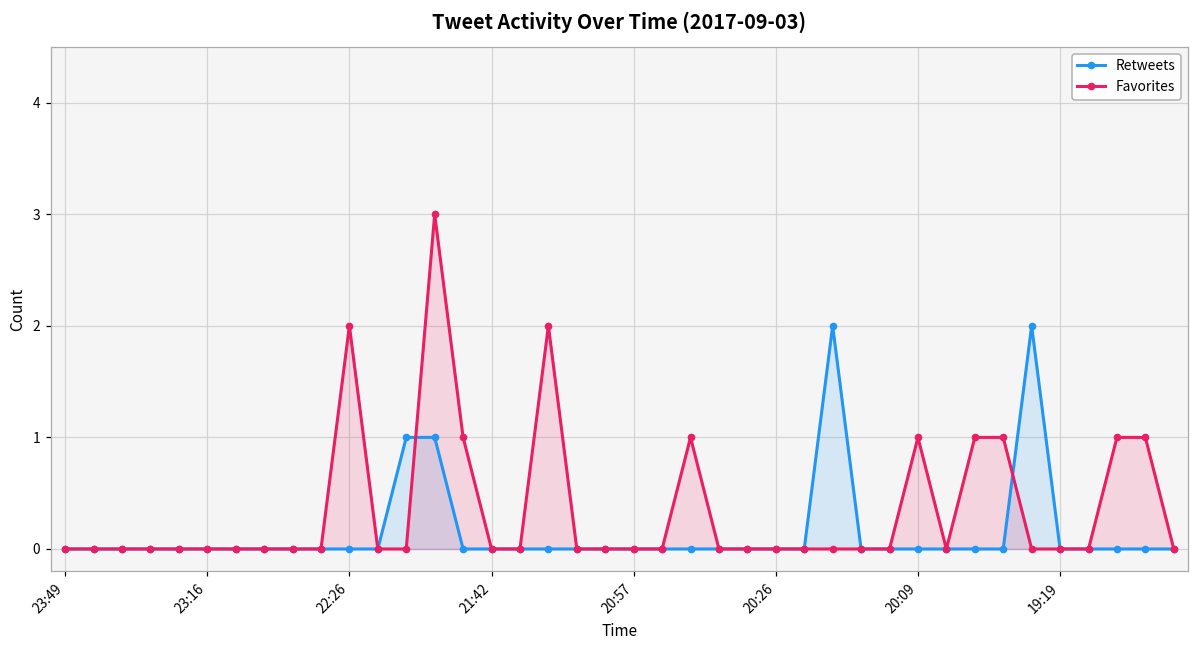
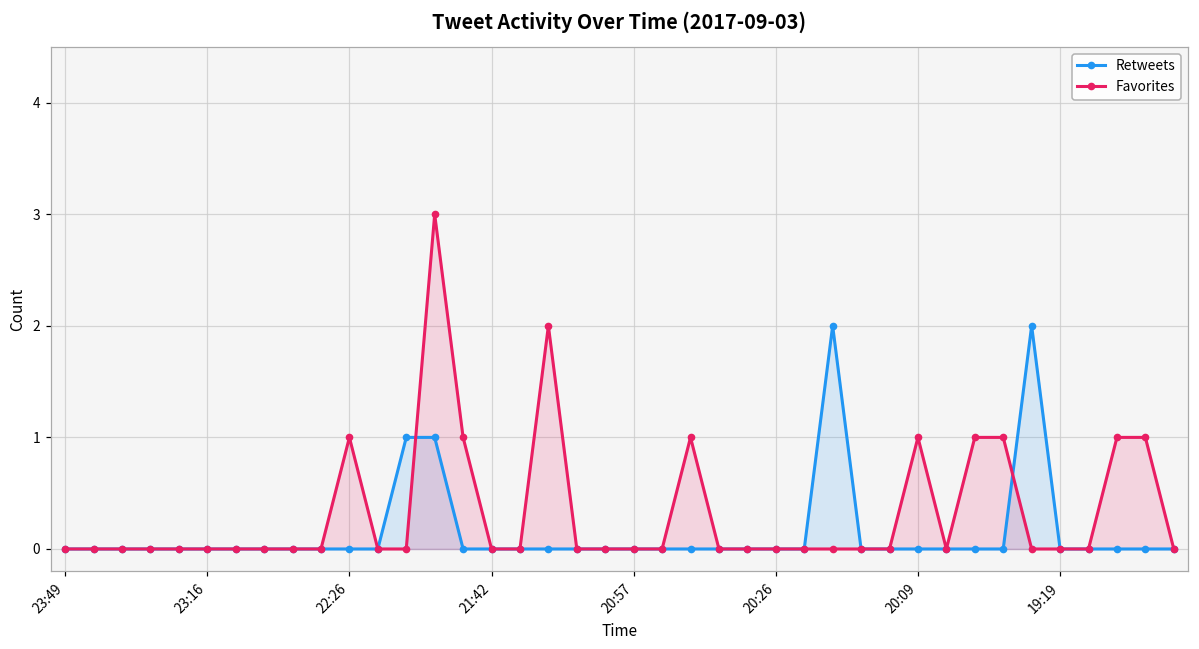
Favorites, 22:26: 2 -> 1
